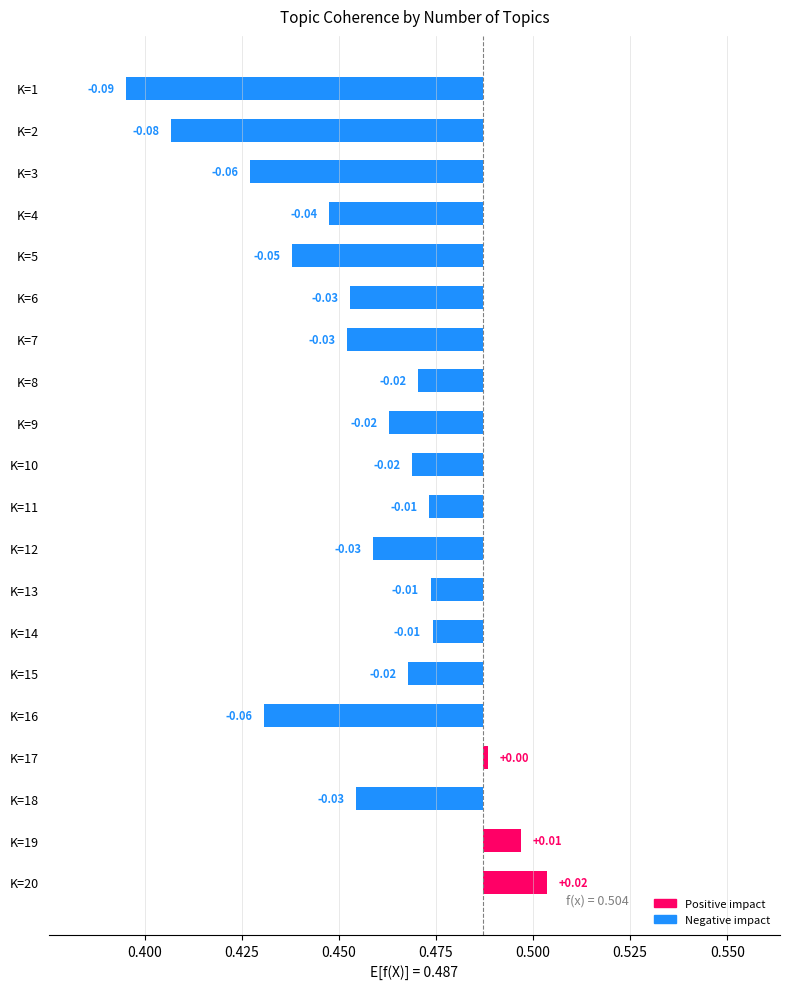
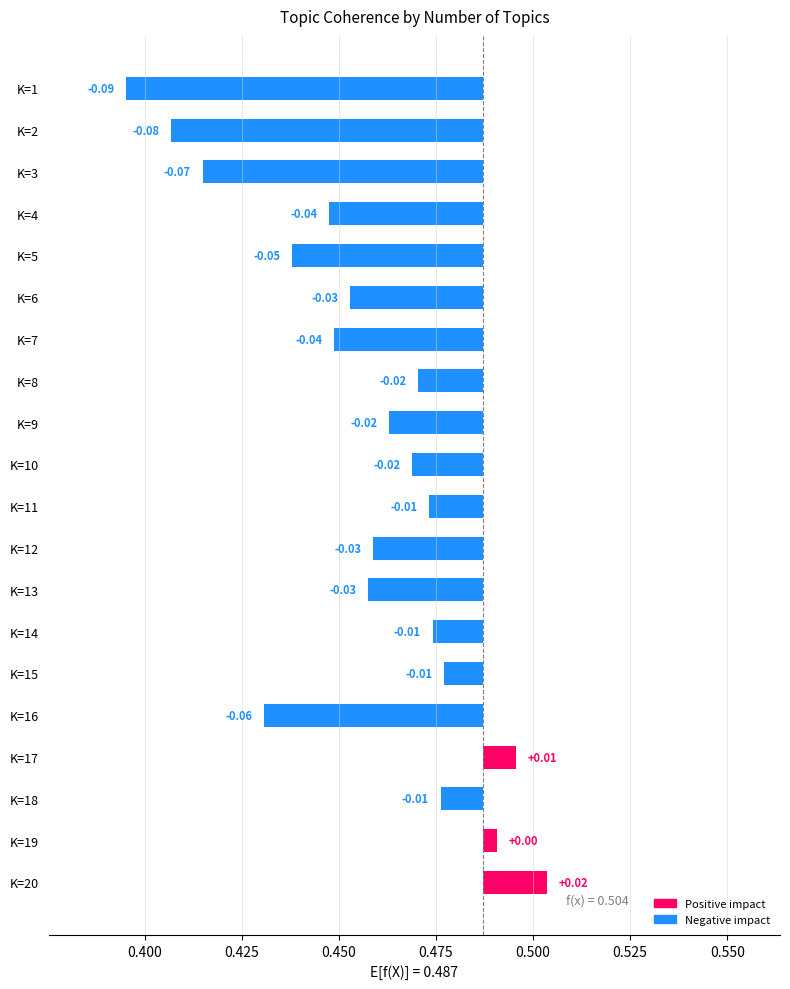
K=3: -0.06 -> -0.07
K=7: -0.03 -> -0.04
K=13: -0.01 -> -0.03
K=15: -0.02 -> -0.01
K=17: +0.00 -> +0.01
K=18: -0.03 -> -0.01
K=19: +0.01 -> +0.00
